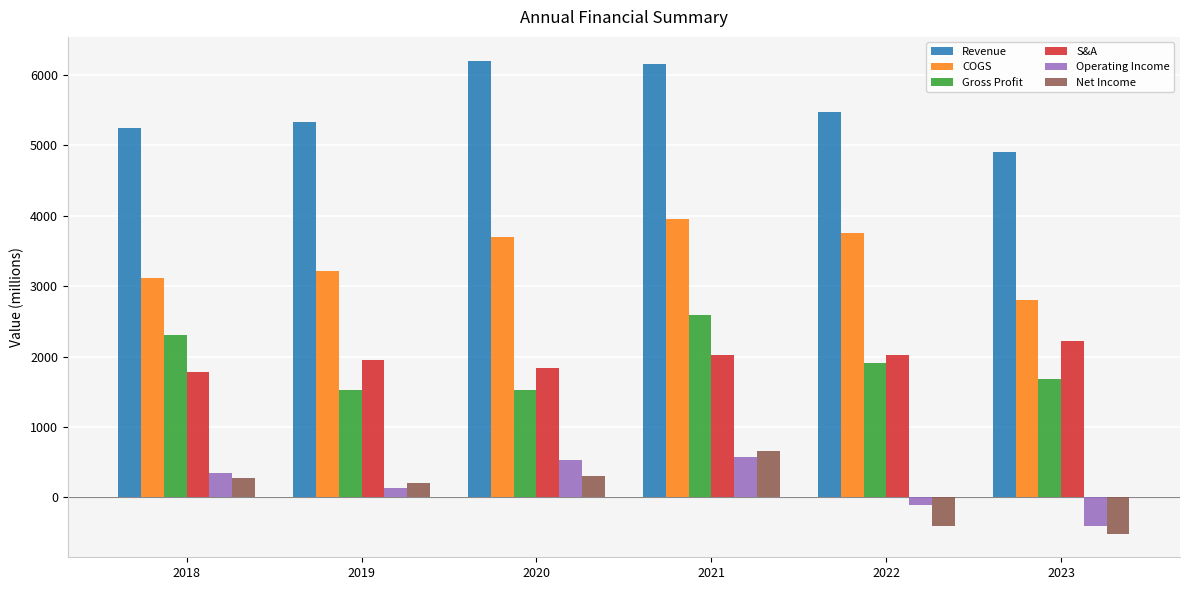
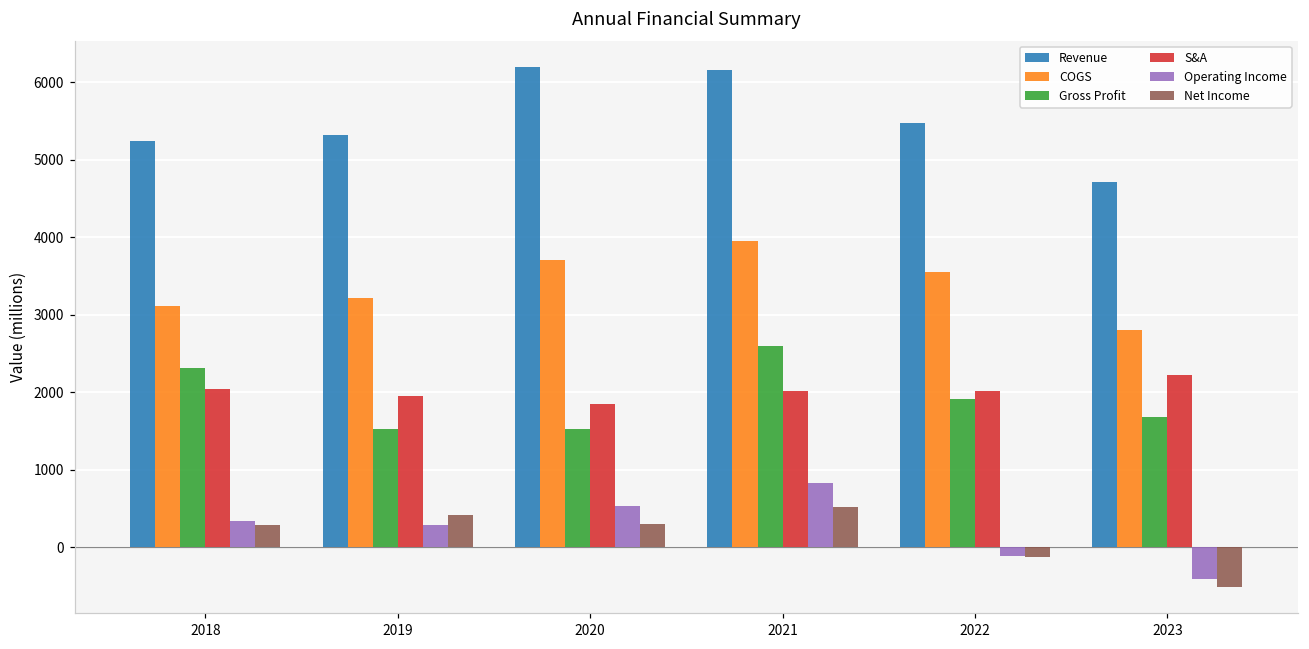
S&A, 2018: 1800 -> 2000
Operating Income, 2019: 100 -> 300
Net Income, 2019: 200 -> 400
Operating Income, 2021: 600 -> 800
Net Income, 2021: 700 -> 500
COGS, 2022: 3700 -> 3600
Net Income, 2022: -400 -> -100
Revenue, 2023: 4900 -> 4700
